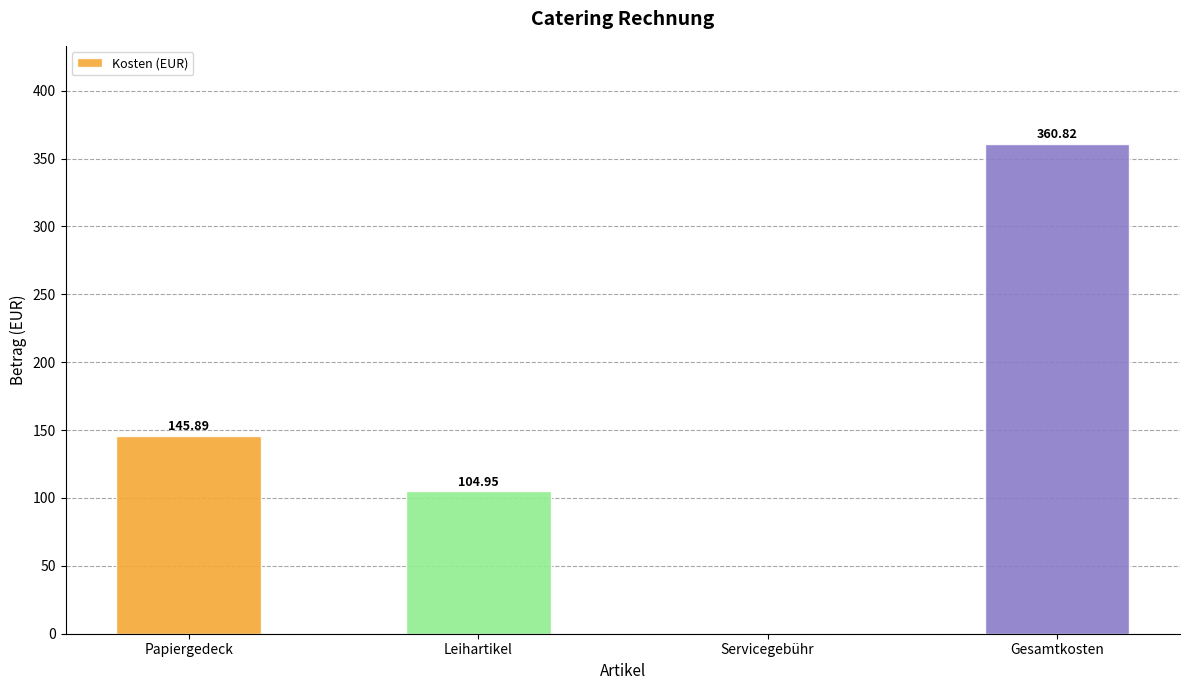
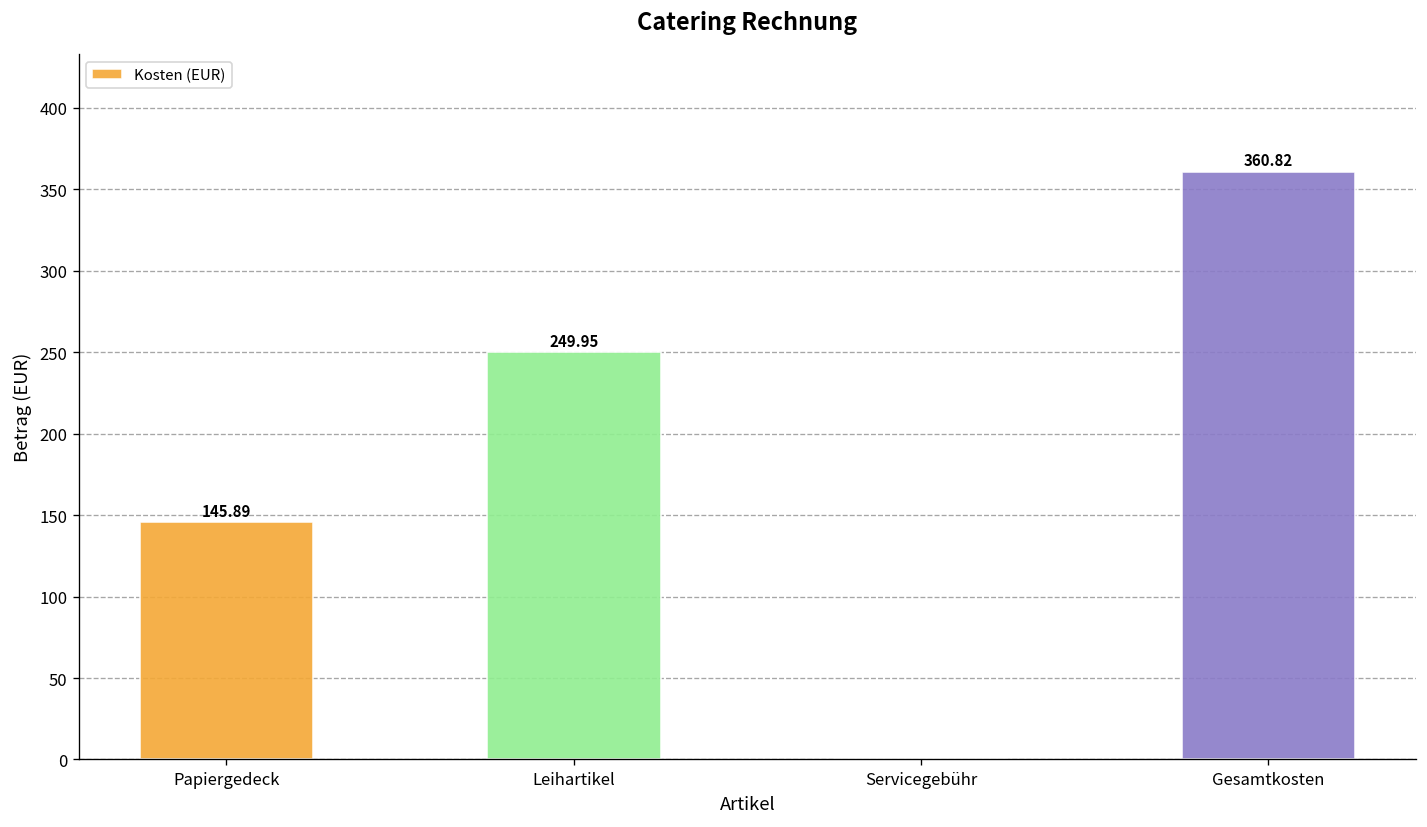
Leihartikel: 104.95 -> 249.95
